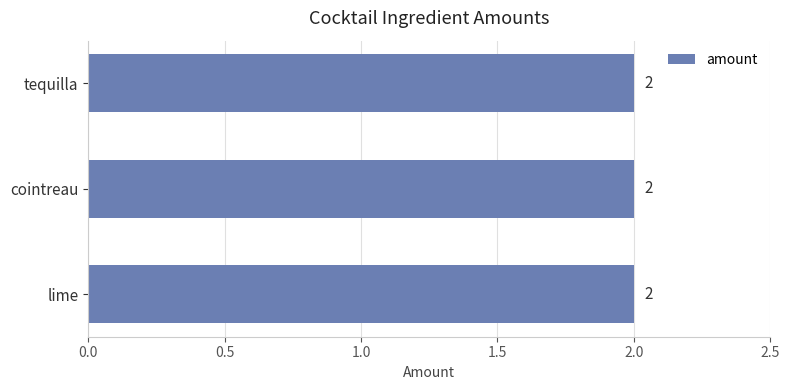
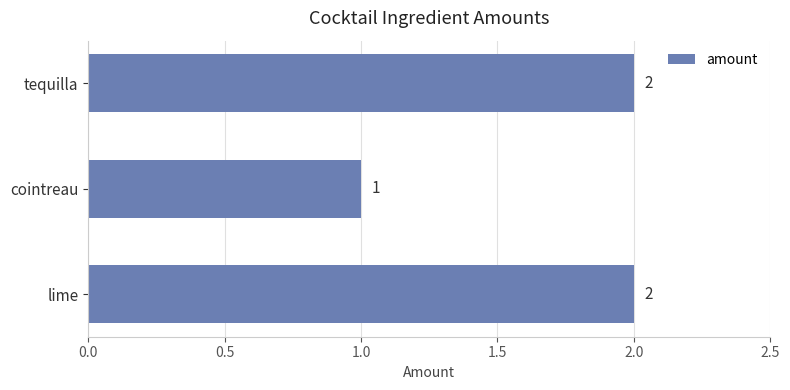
cointreau: 2 -> 1
